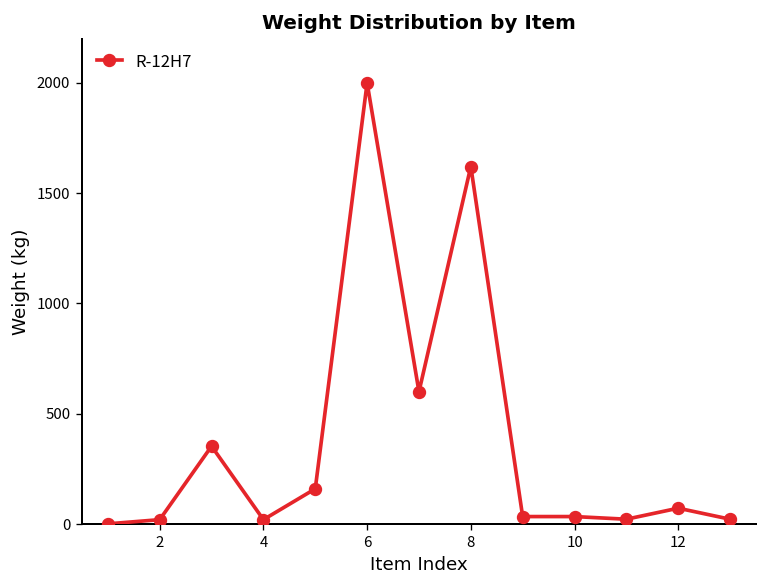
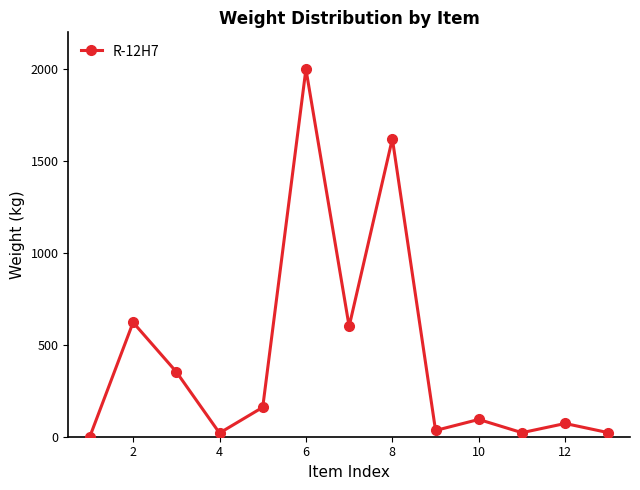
2: 20 -> 620
10: 30 -> 90
